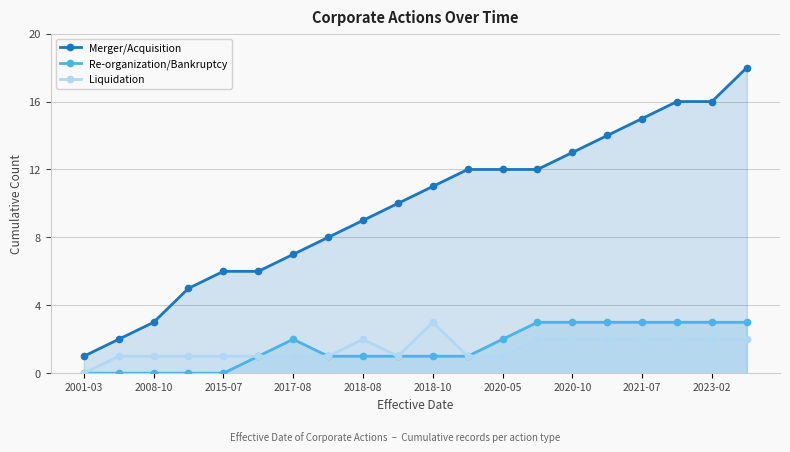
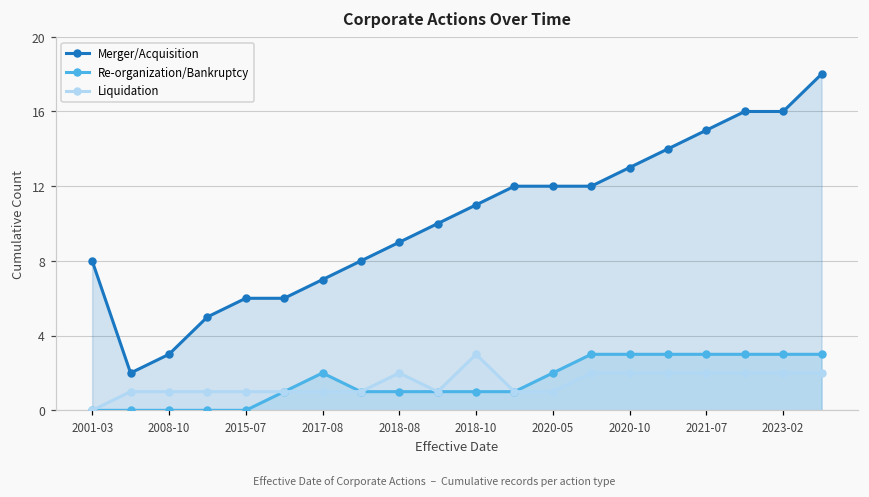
Merger/Acquisition, 2001-03: 1 -> 8
